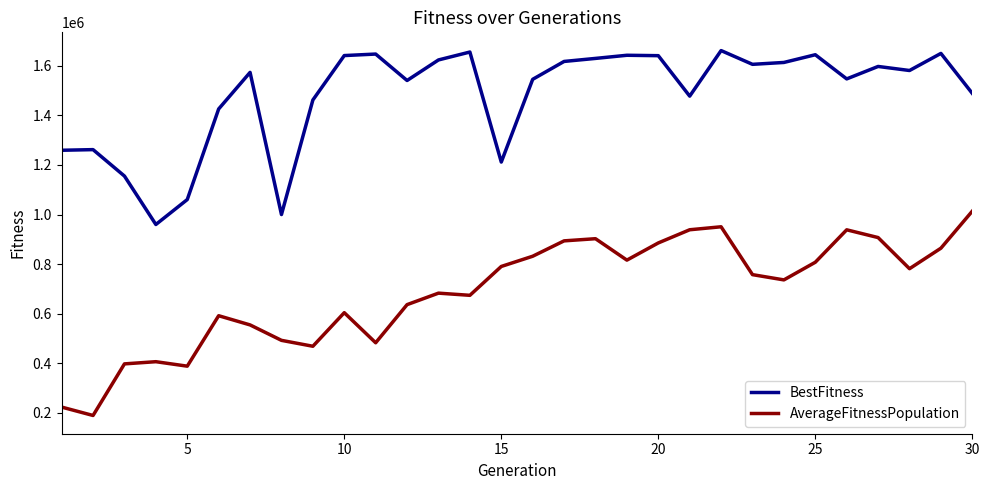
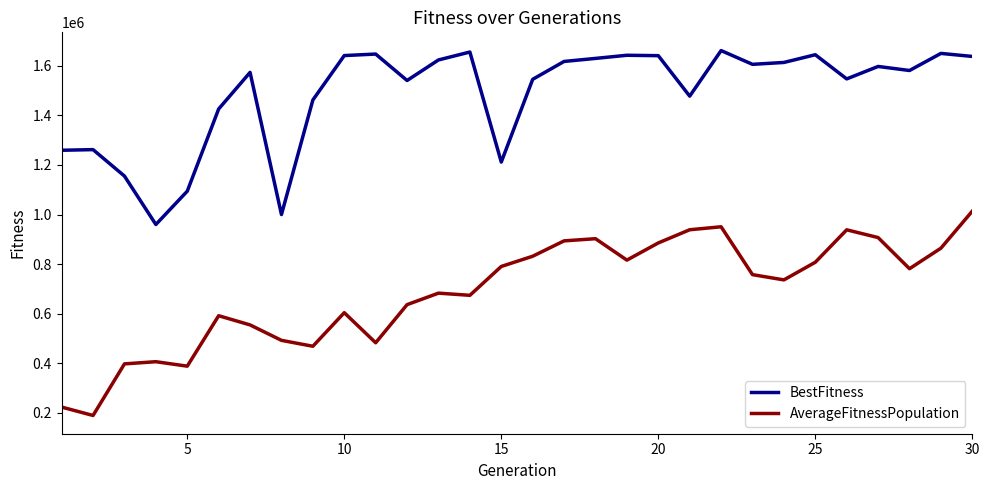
BestFitness, 5: 1060000 -> 1090000
BestFitness, 30: 1490000 -> 1640000
